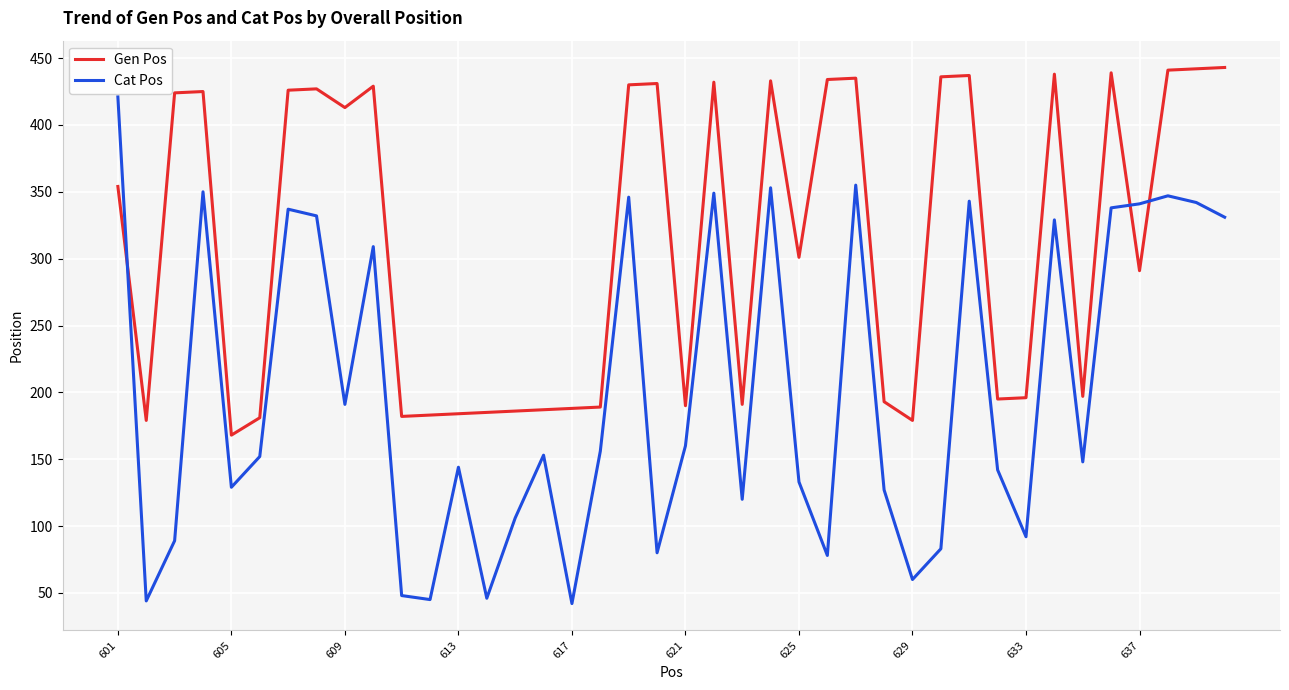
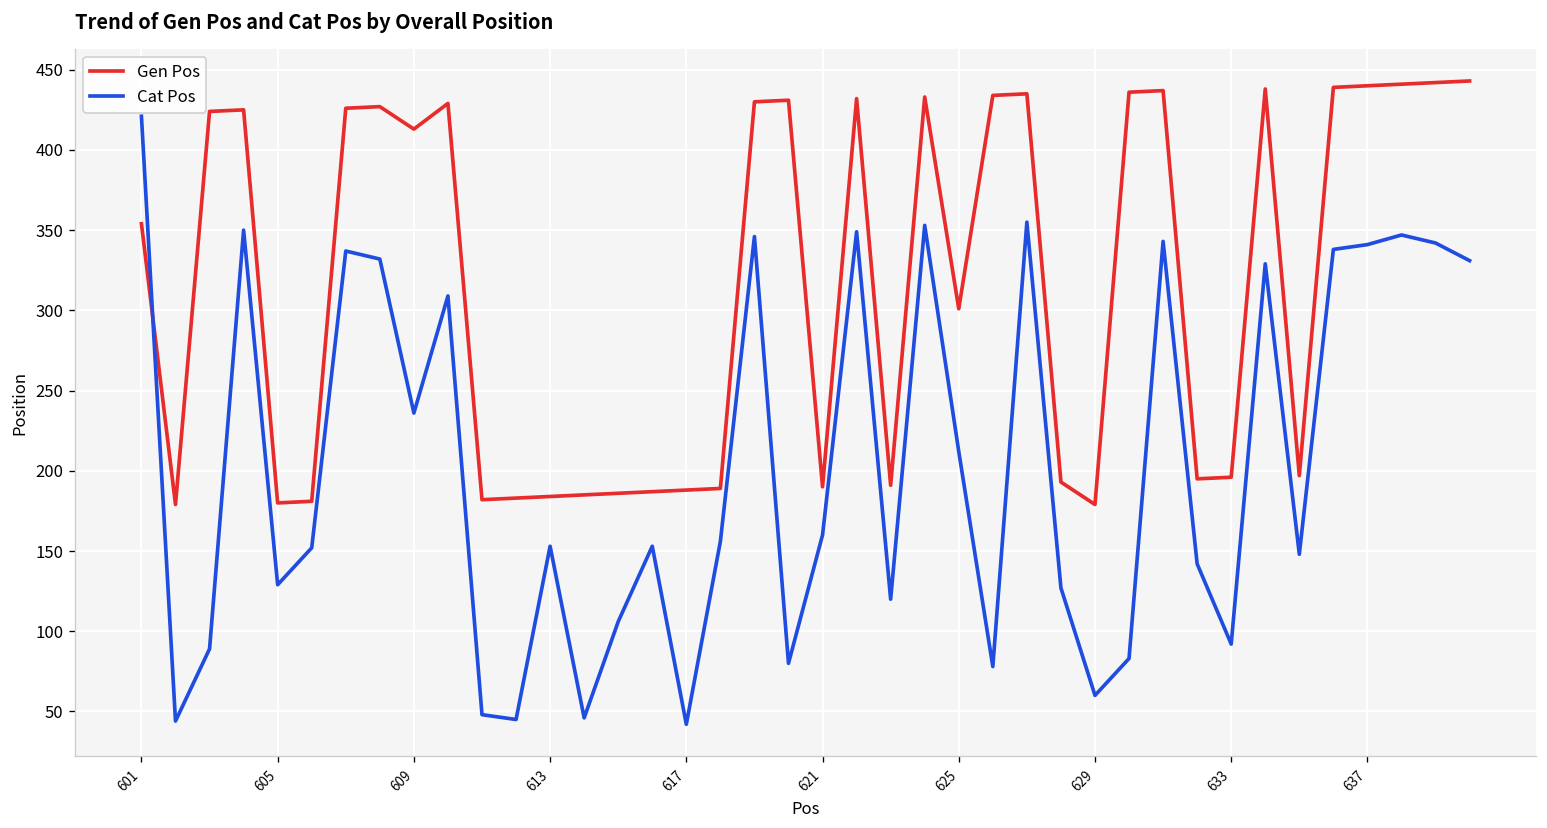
Gen Pos, 605: 168 -> 180
Cat Pos, 609: 191 -> 236
Cat Pos, 613: 144 -> 153
Cat Pos, 625: 133 -> 212
Gen Pos, 637: 291 -> 440
